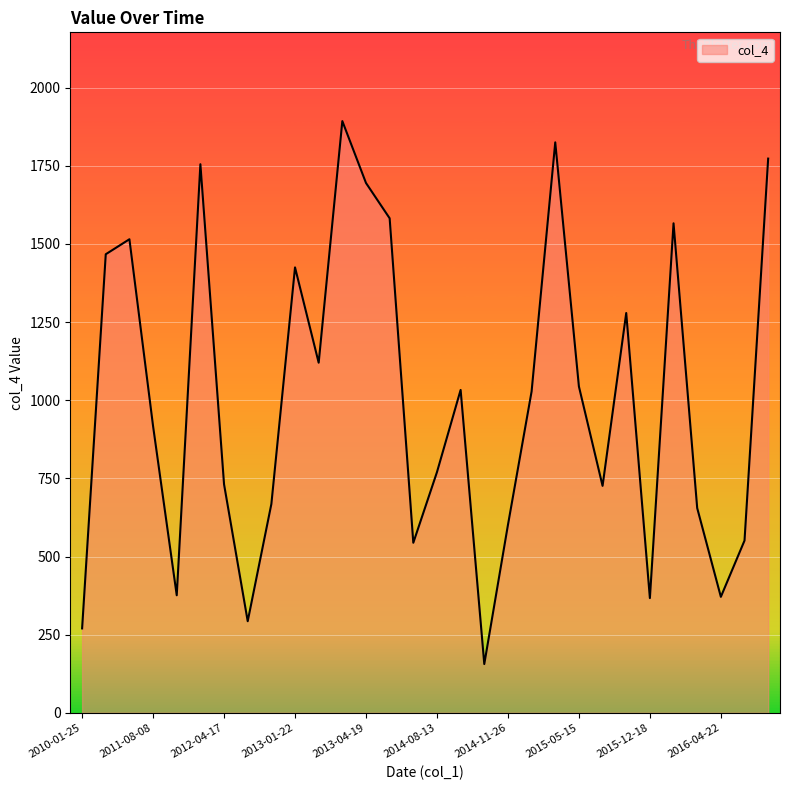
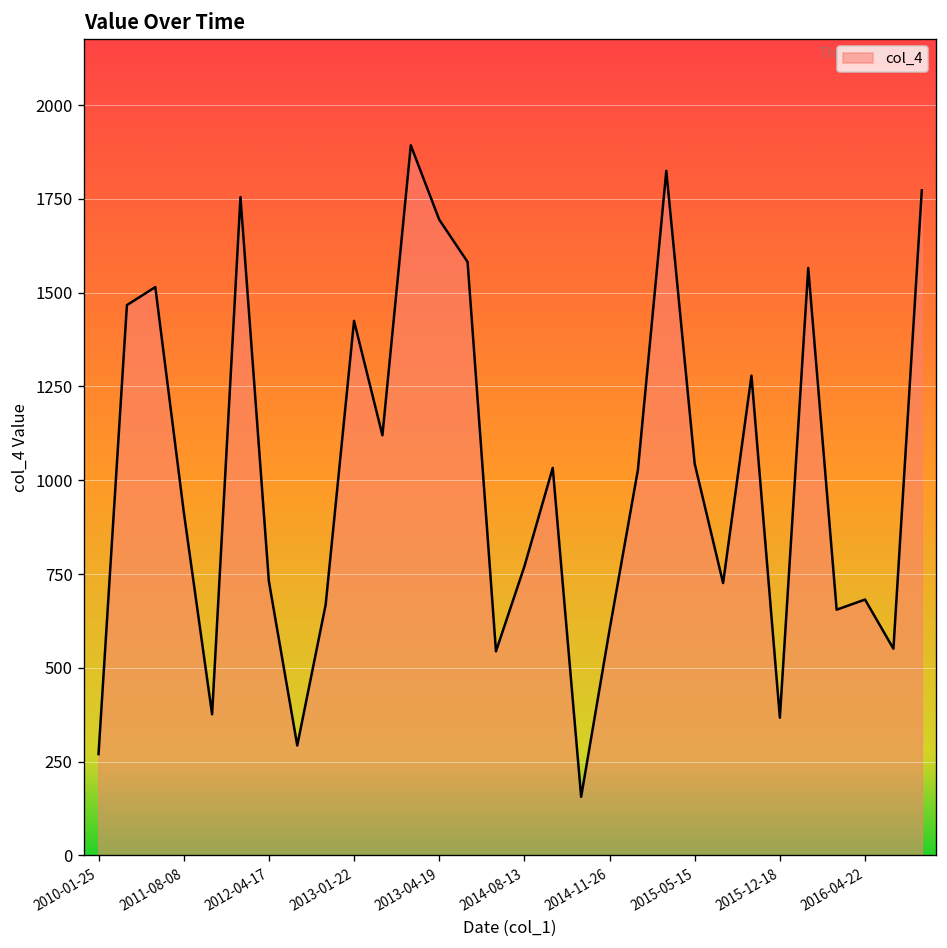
2016-04-22: 370 -> 680
